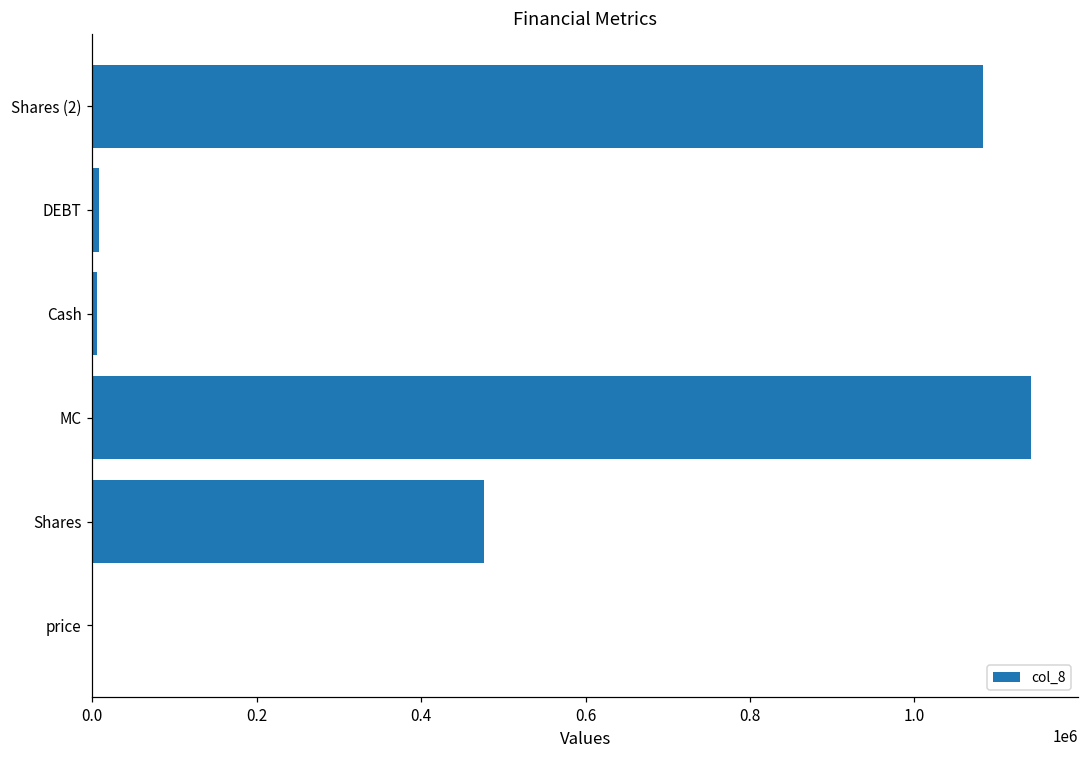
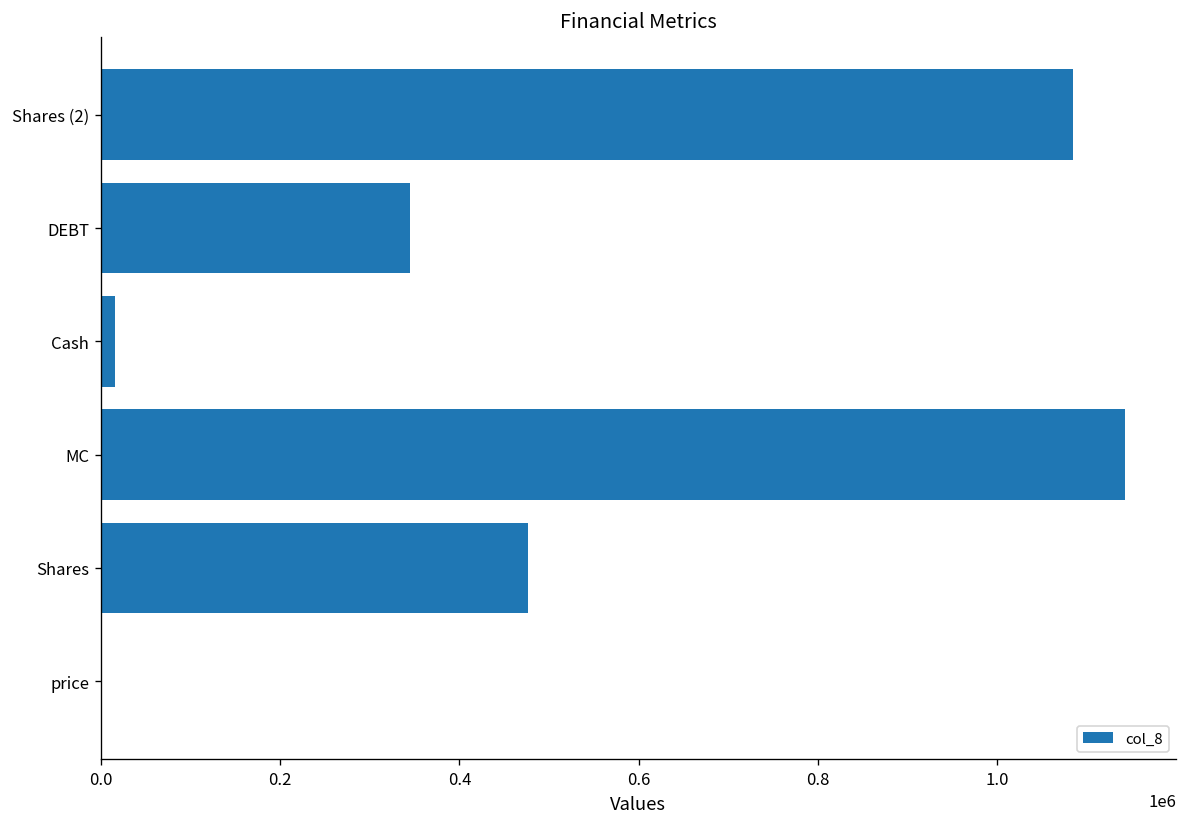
DEBT: 10000 -> 340000
Cash: 10000 -> 20000
